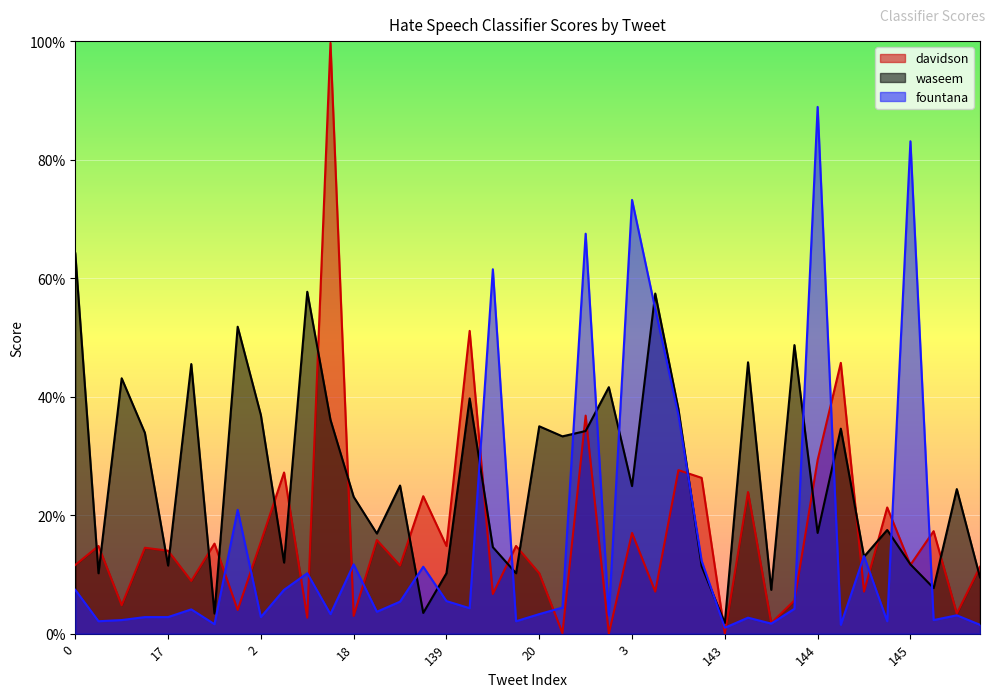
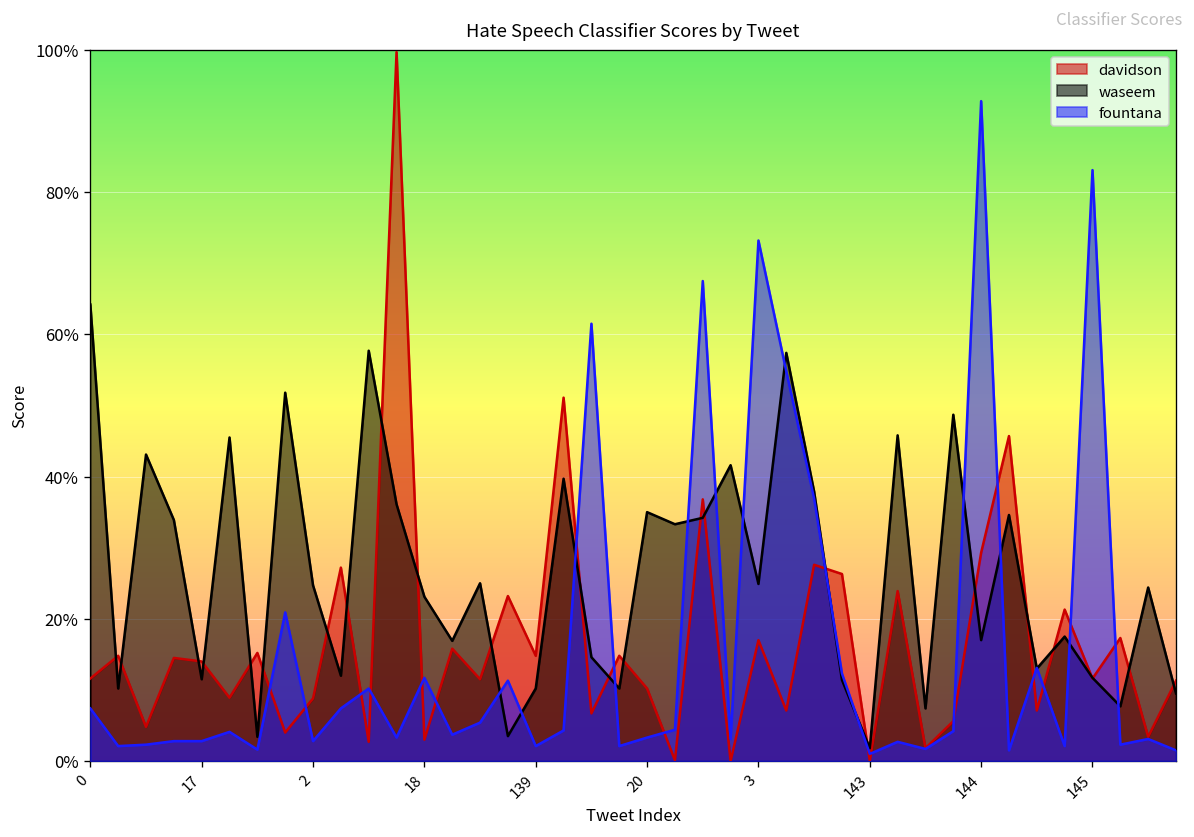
davidson, 2: 16% -> 9%
waseem, 2: 37% -> 25%
fountana, 139: 6% -> 2%
fountana, 144: 89% -> 93%
